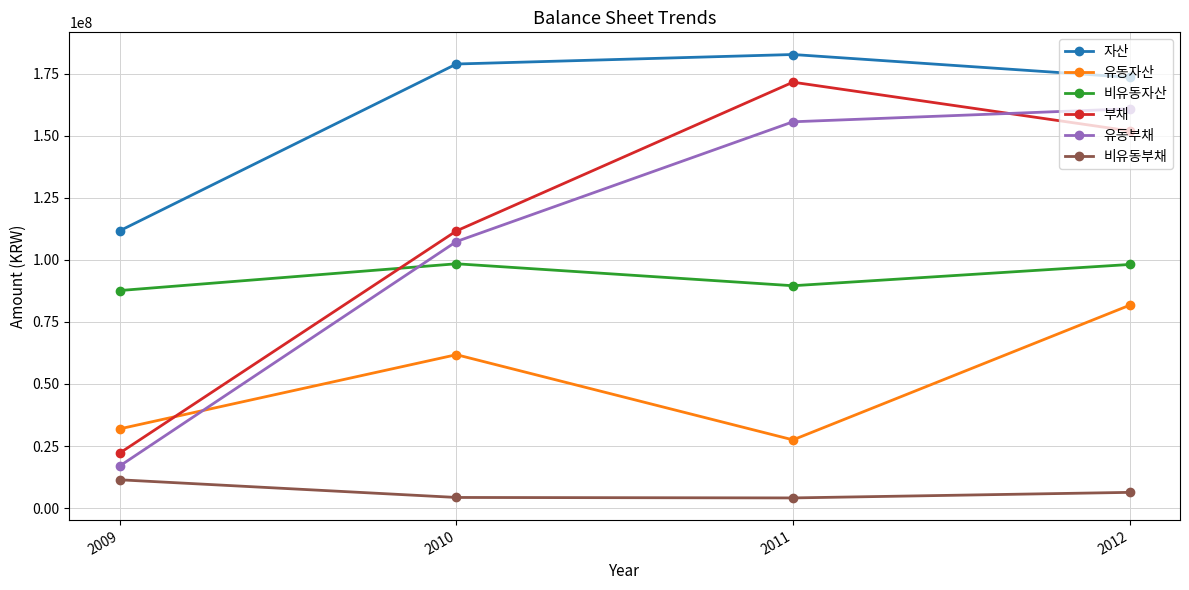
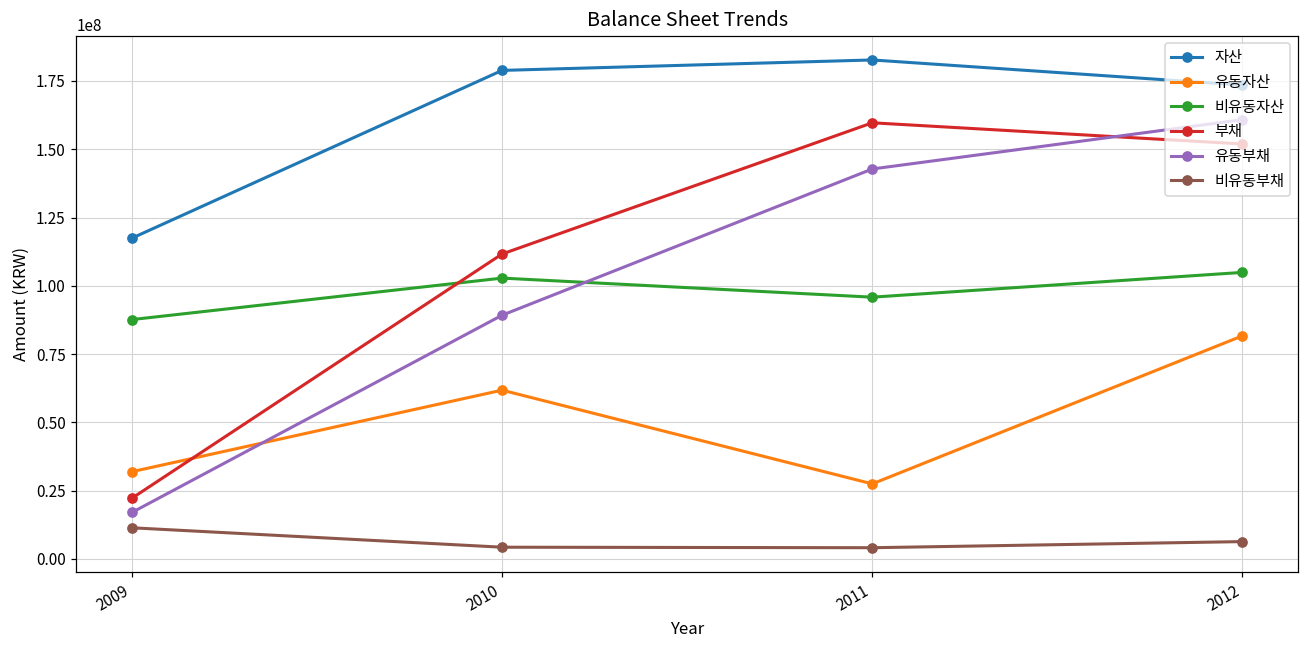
자산, 2009: 112000000 -> 117000000
비유동자산, 2010: 98000000 -> 103000000
유동부채, 2010: 107000000 -> 89000000
비유동자산, 2011: 90000000 -> 96000000
부채, 2011: 172000000 -> 160000000
유동부채, 2011: 156000000 -> 143000000
비유동자산, 2012: 98000000 -> 105000000
